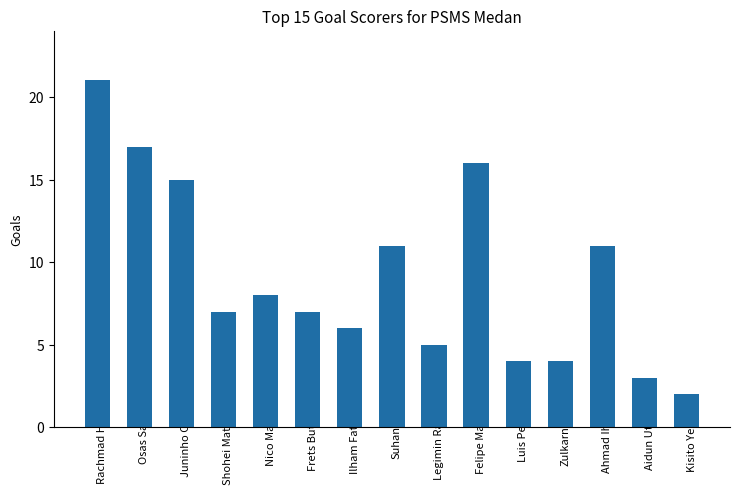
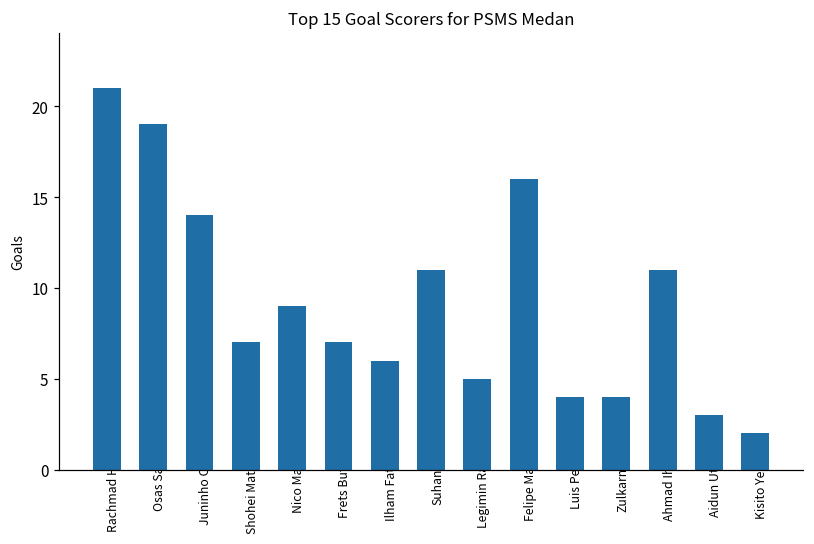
Osas Saha: 17 -> 19
Juninho Cabral: 15 -> 14
Nico Malau: 8 -> 9
